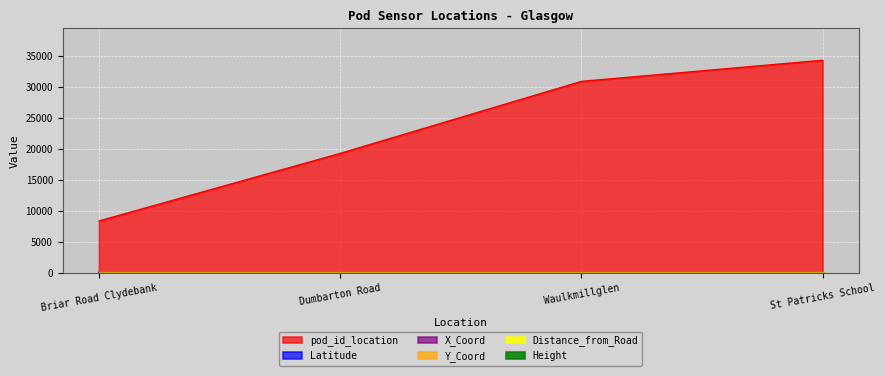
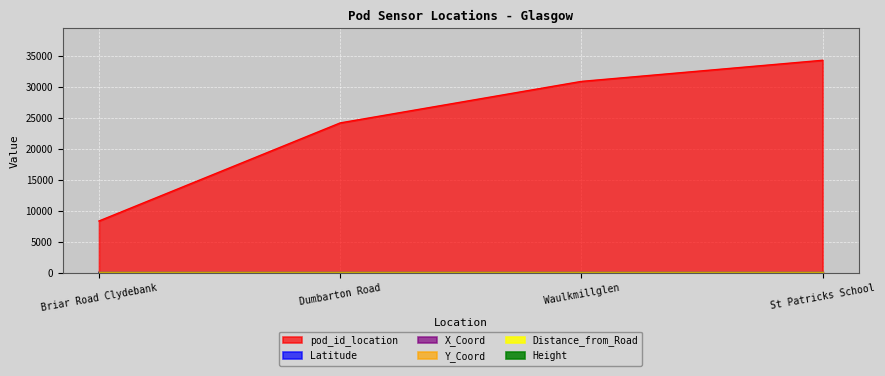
pod_id_location, Dumbarton Road: 19000 -> 24000
